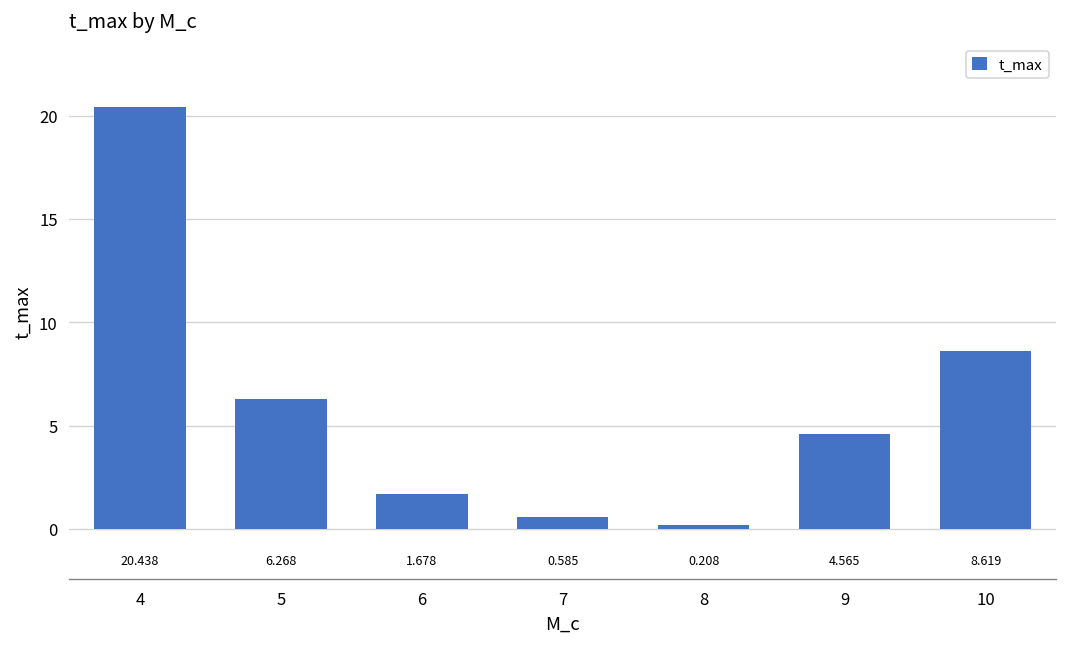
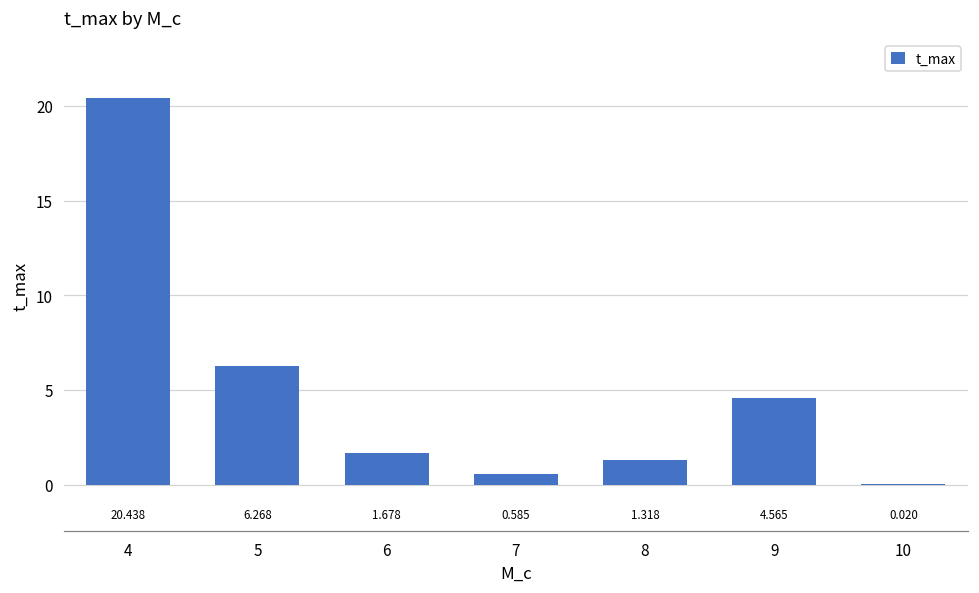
8: 0.208 -> 1.318
10: 8.619 -> 0.020
